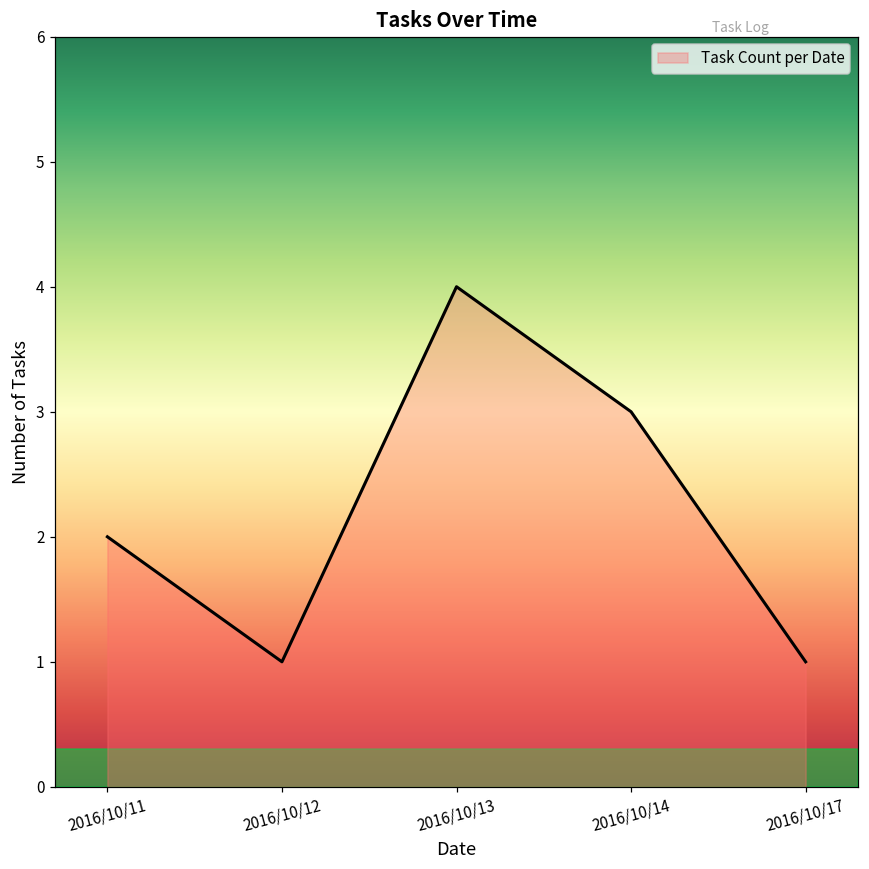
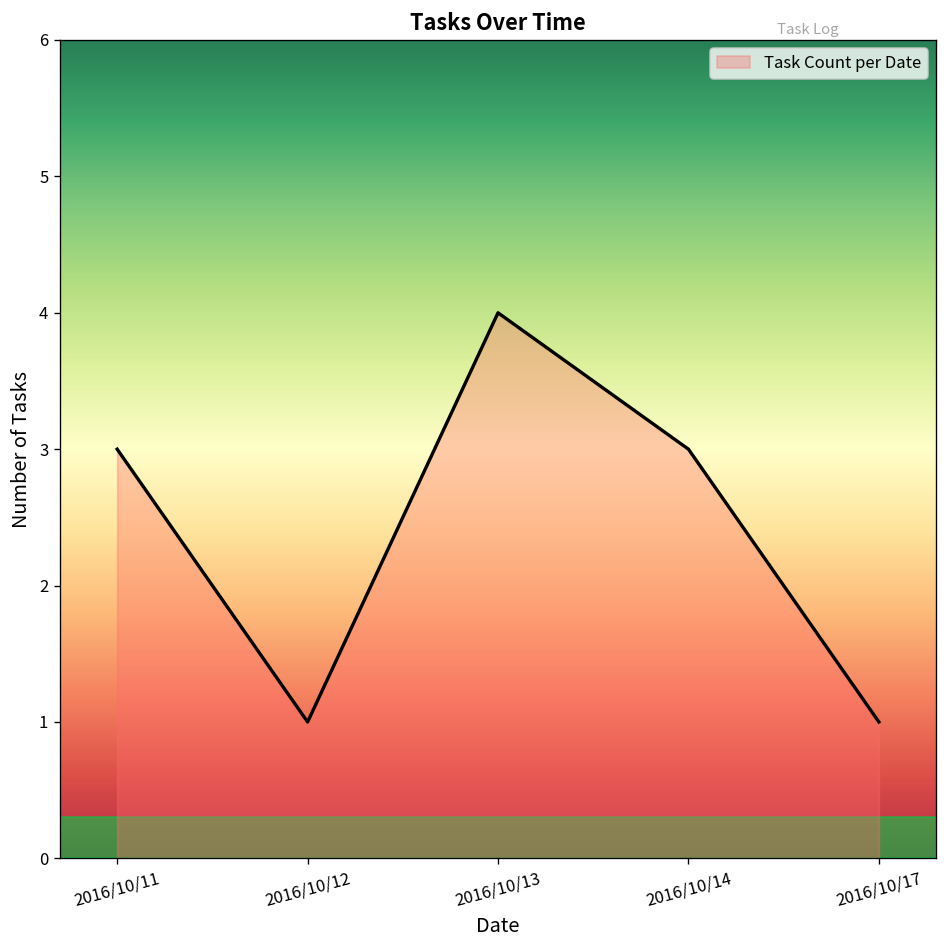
2016/10/11: 2 -> 3
